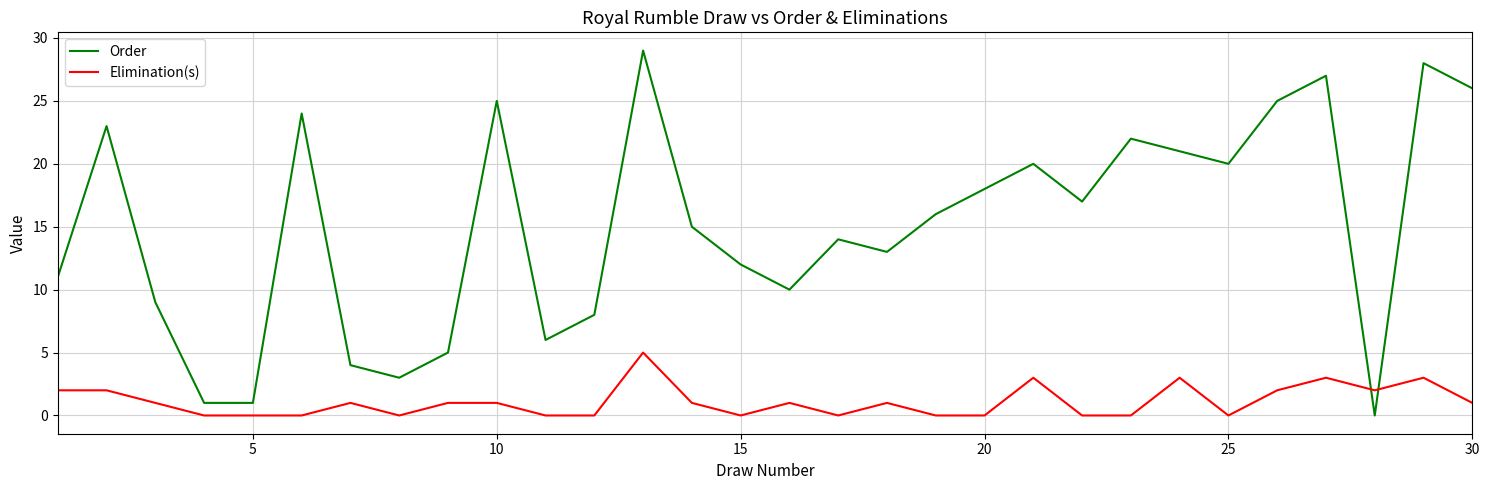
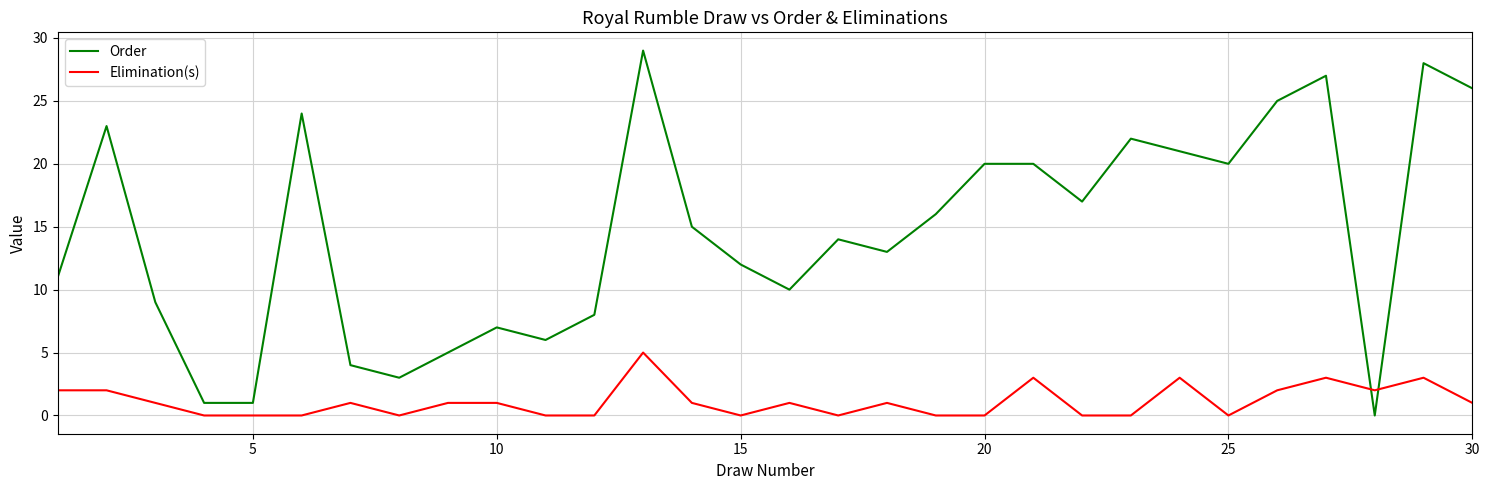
Order, 10: 25 -> 7
Order, 20: 18 -> 20
